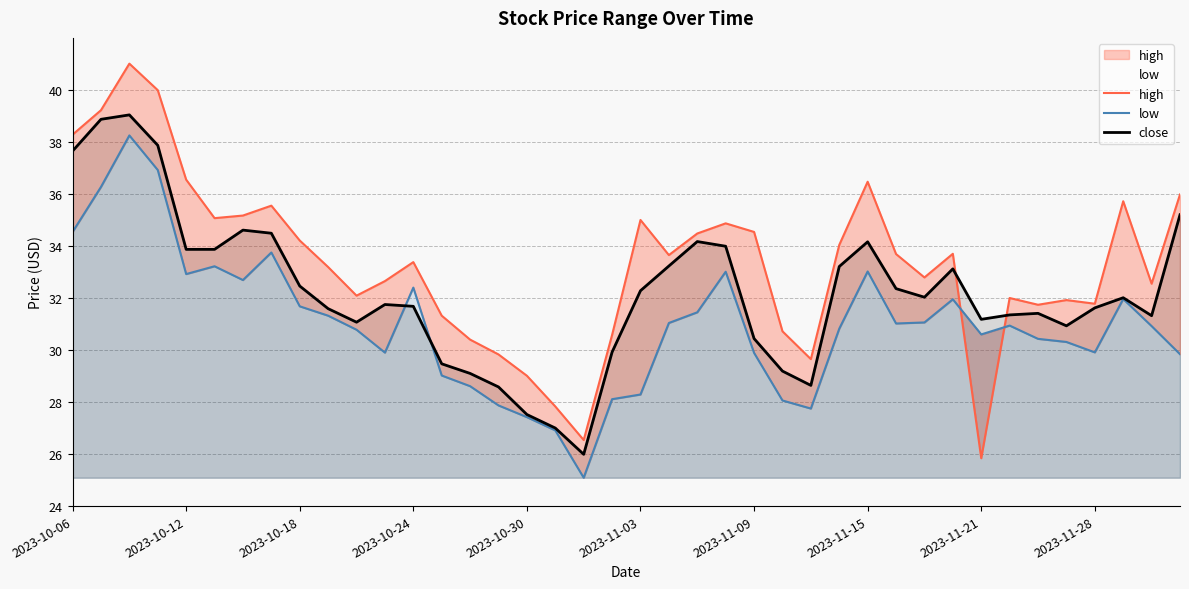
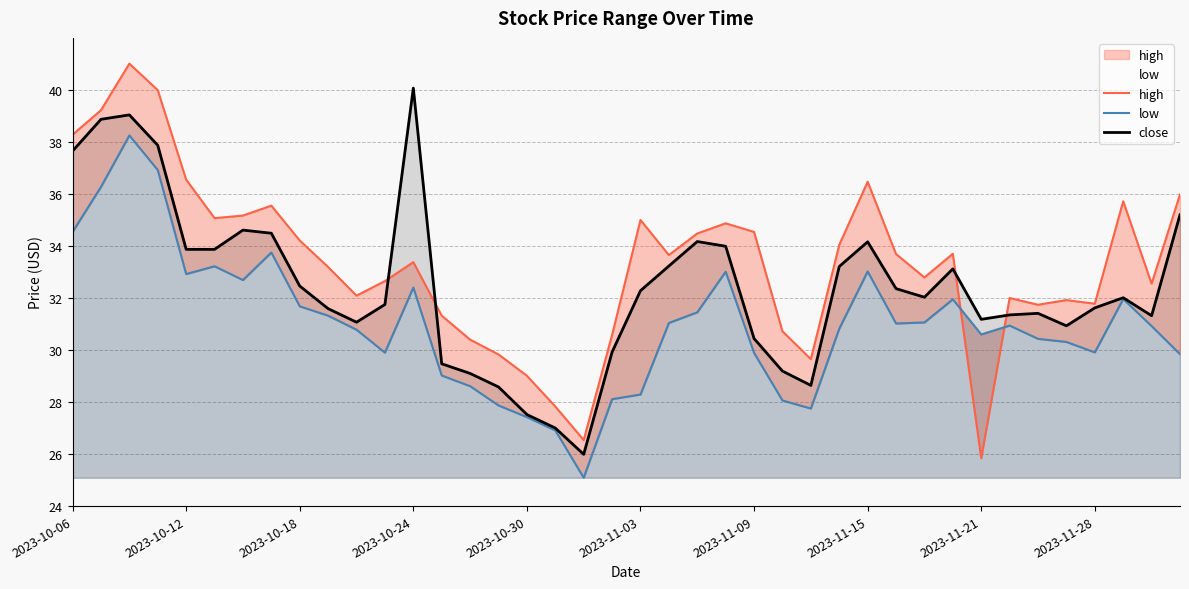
close, 2023-10-24: 31.7 -> 40.1
